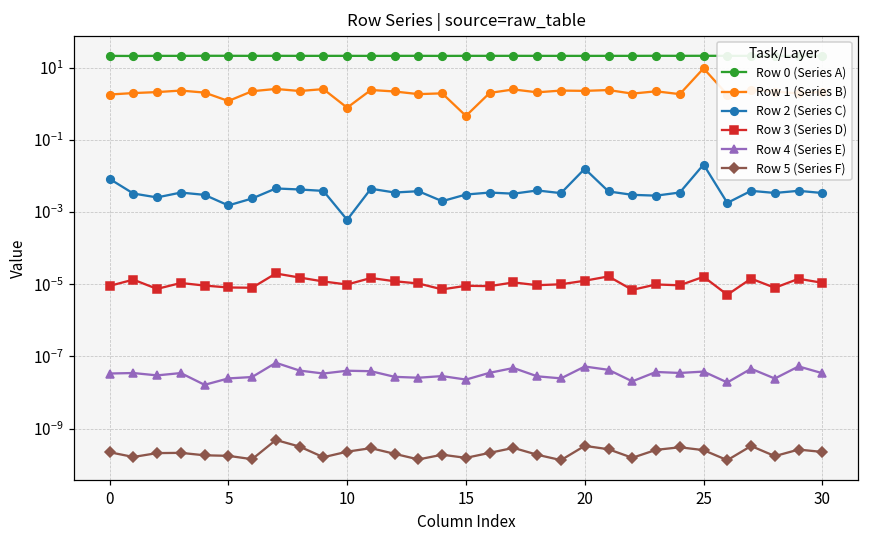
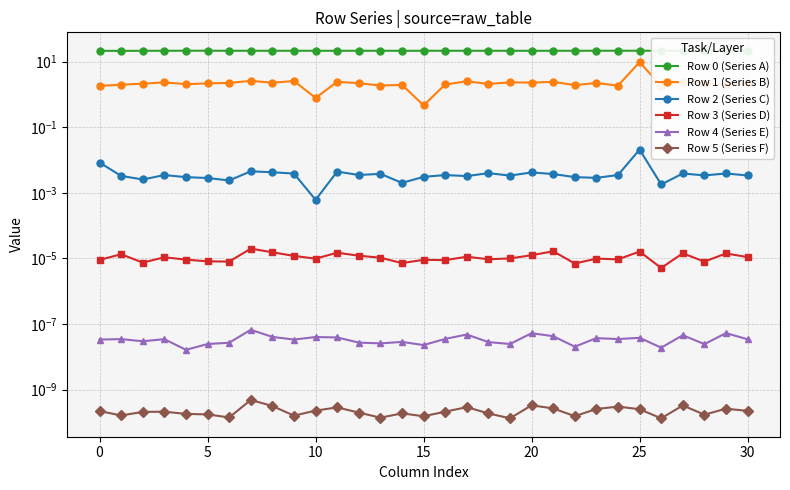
Row 1 (Series B), 5: 1.2 -> 2
Row 2 (Series C), 5: 0.002 -> 0.003
Row 2 (Series C), 20: 0.02 -> 0.004
